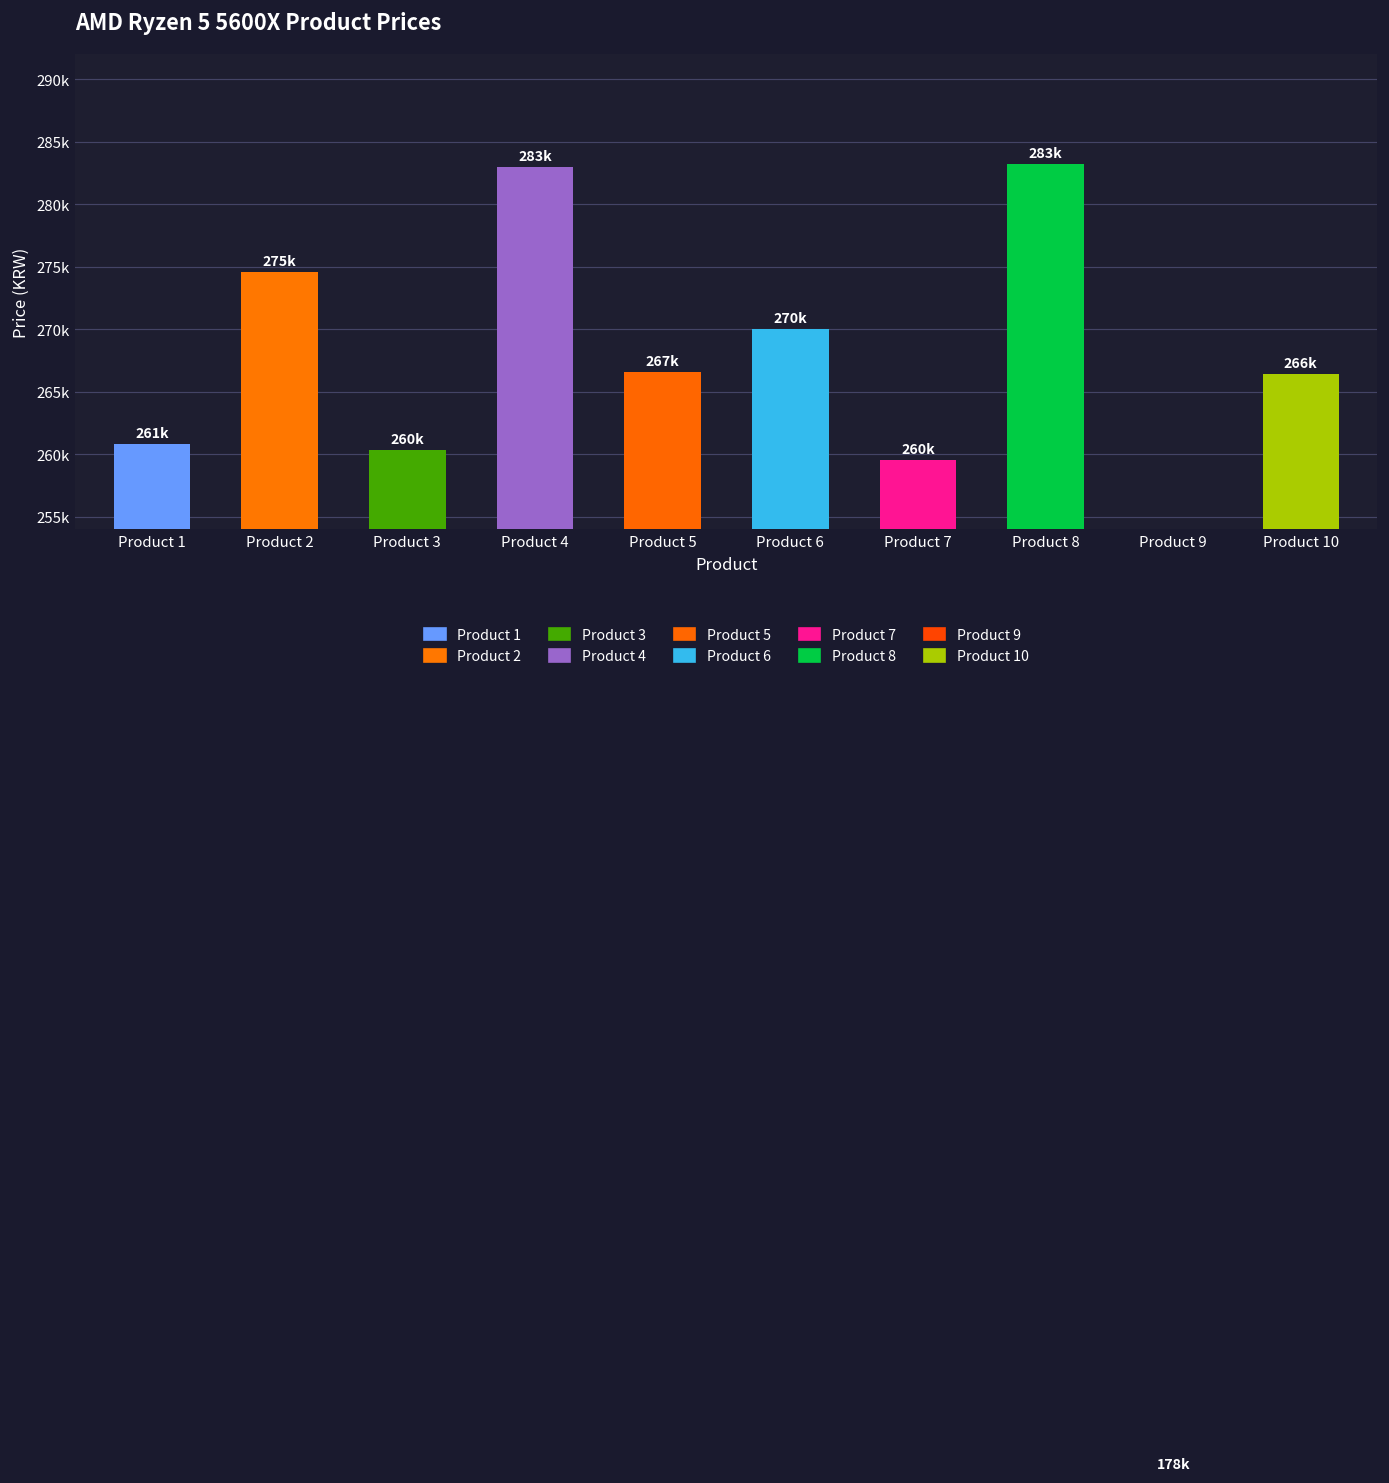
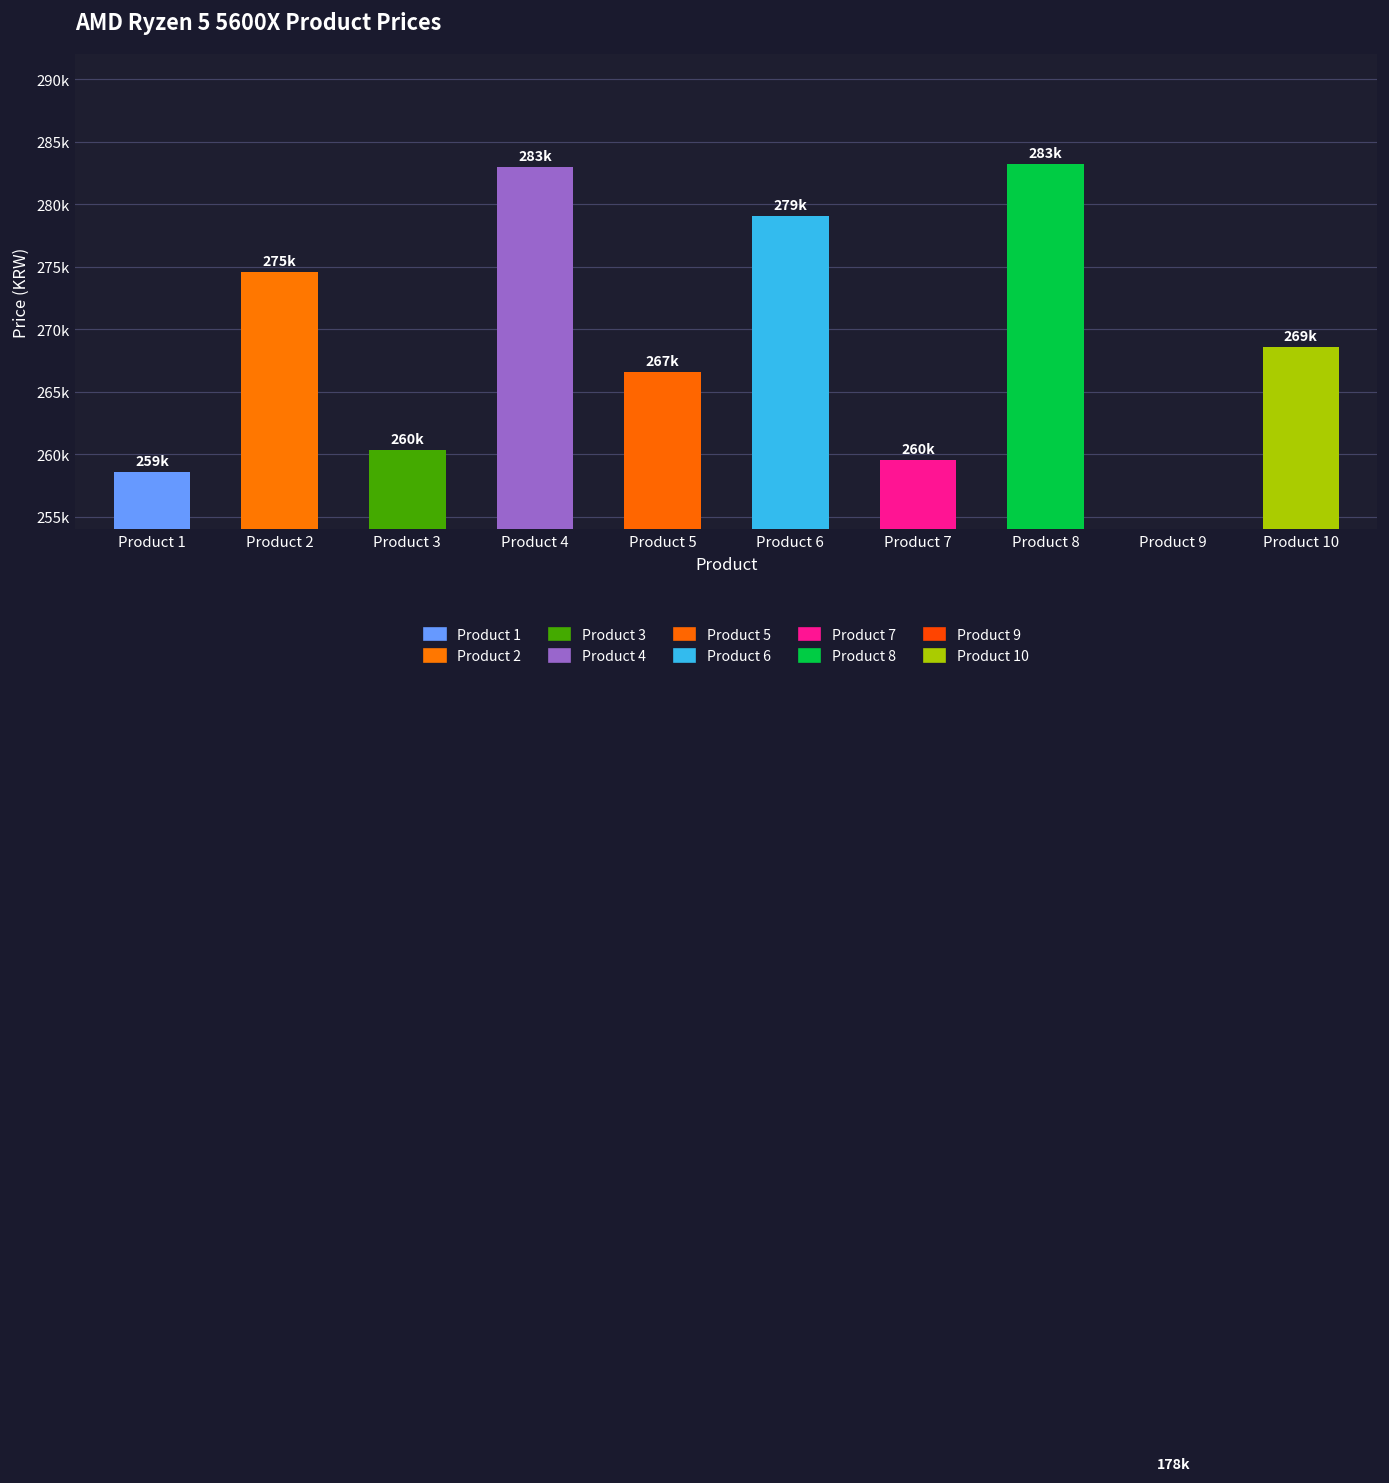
Product 1: 261k -> 259k
Product 6: 270k -> 279k
Product 10: 266k -> 269k
